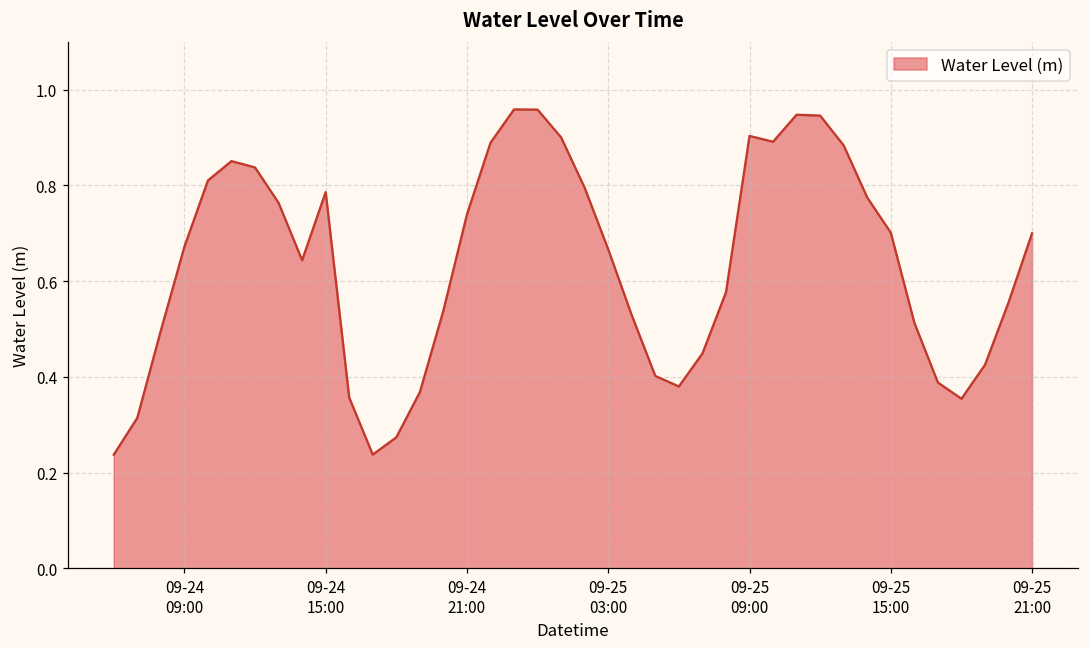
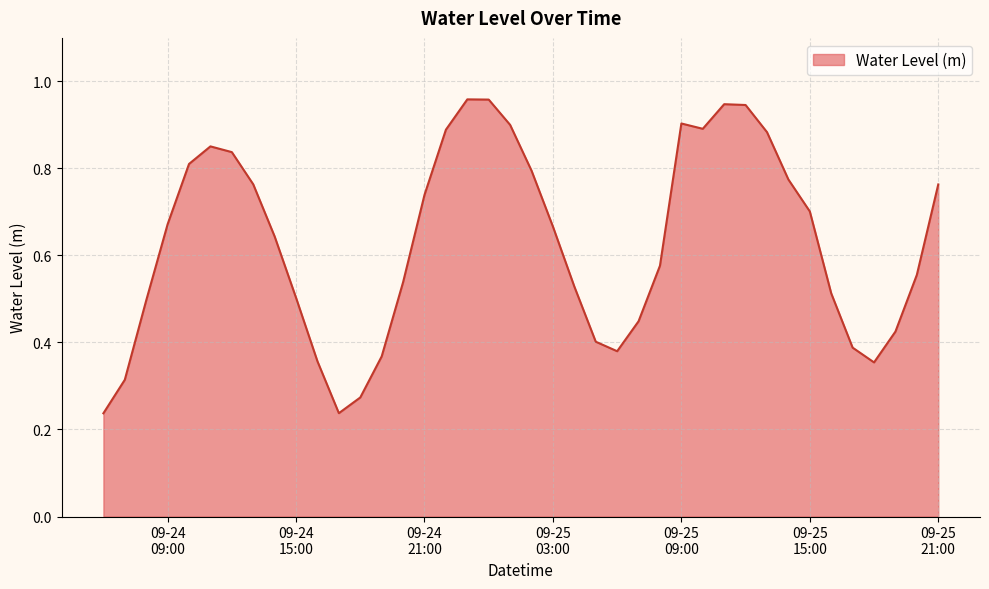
09-24 15:00: 0.79 -> 0.50
09-25 21:00: 0.70 -> 0.76
